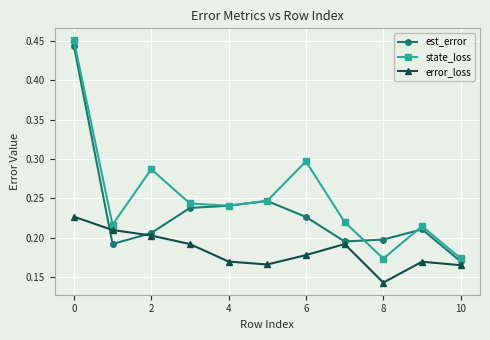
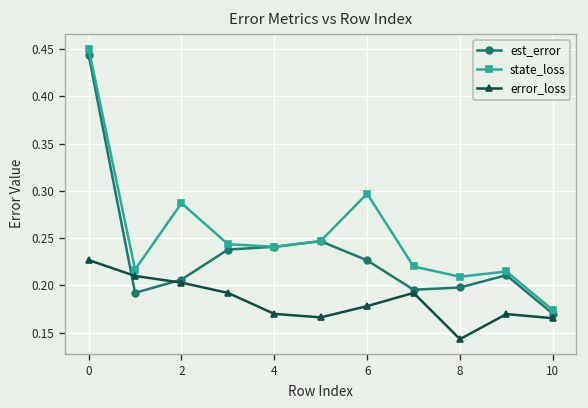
state_loss, 8: 0.17 -> 0.21
